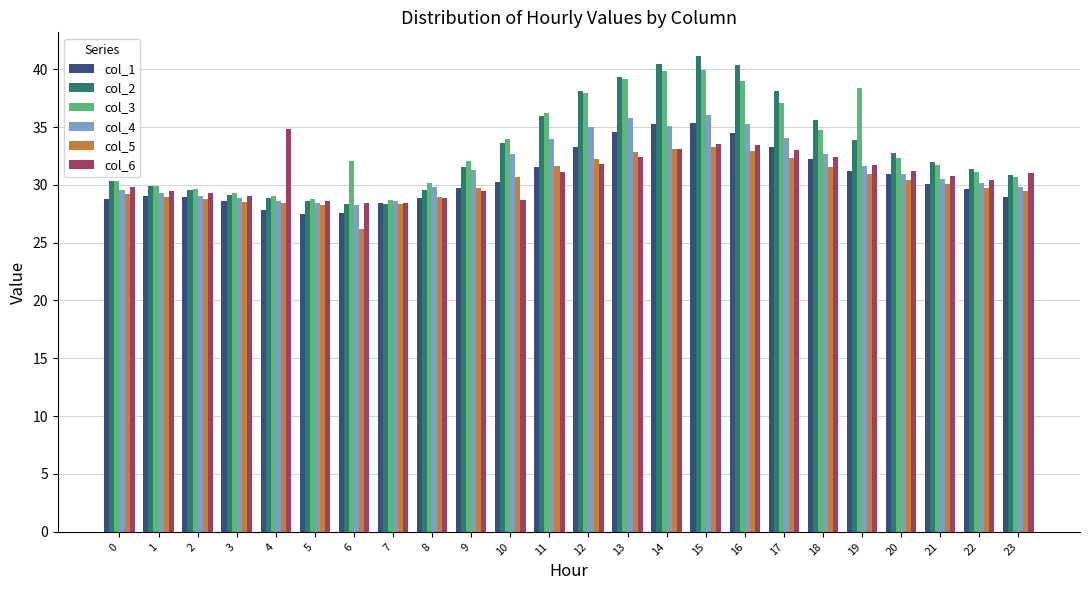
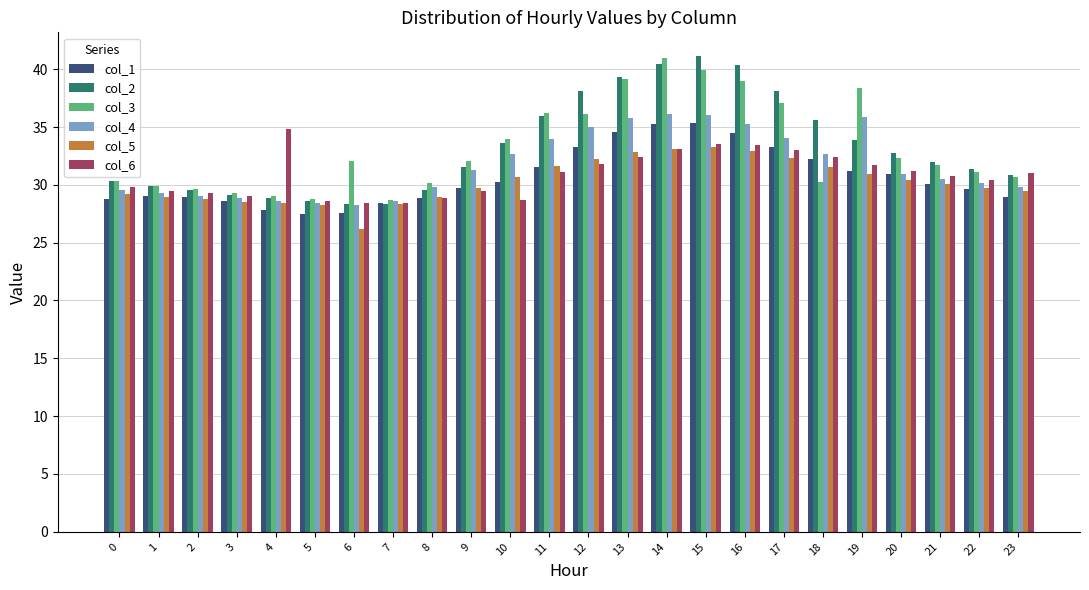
col_3, 12: 37.9 -> 36.1
col_3, 14: 39.8 -> 41.0
col_4, 14: 35.1 -> 36.1
col_3, 18: 34.8 -> 30.2
col_4, 19: 31.7 -> 35.8
